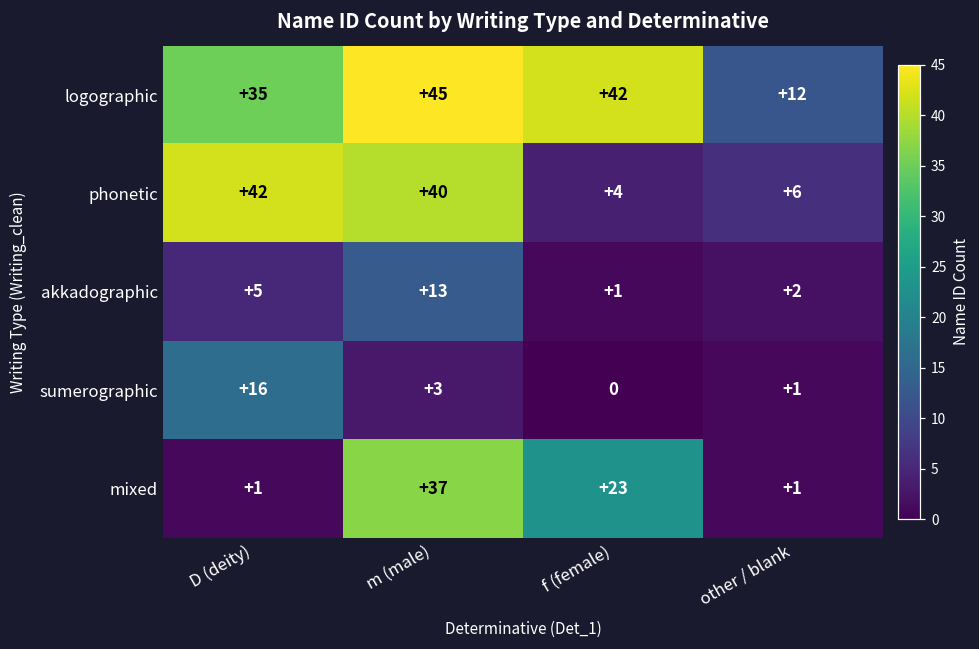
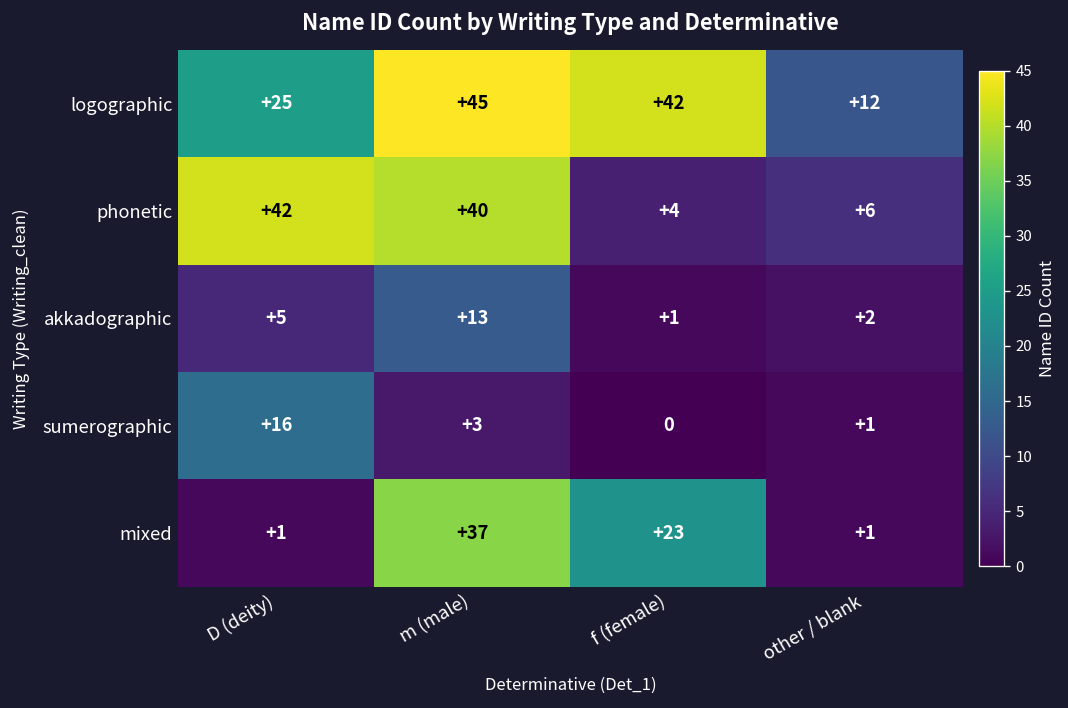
logographic, D (deity): +35 -> +25
